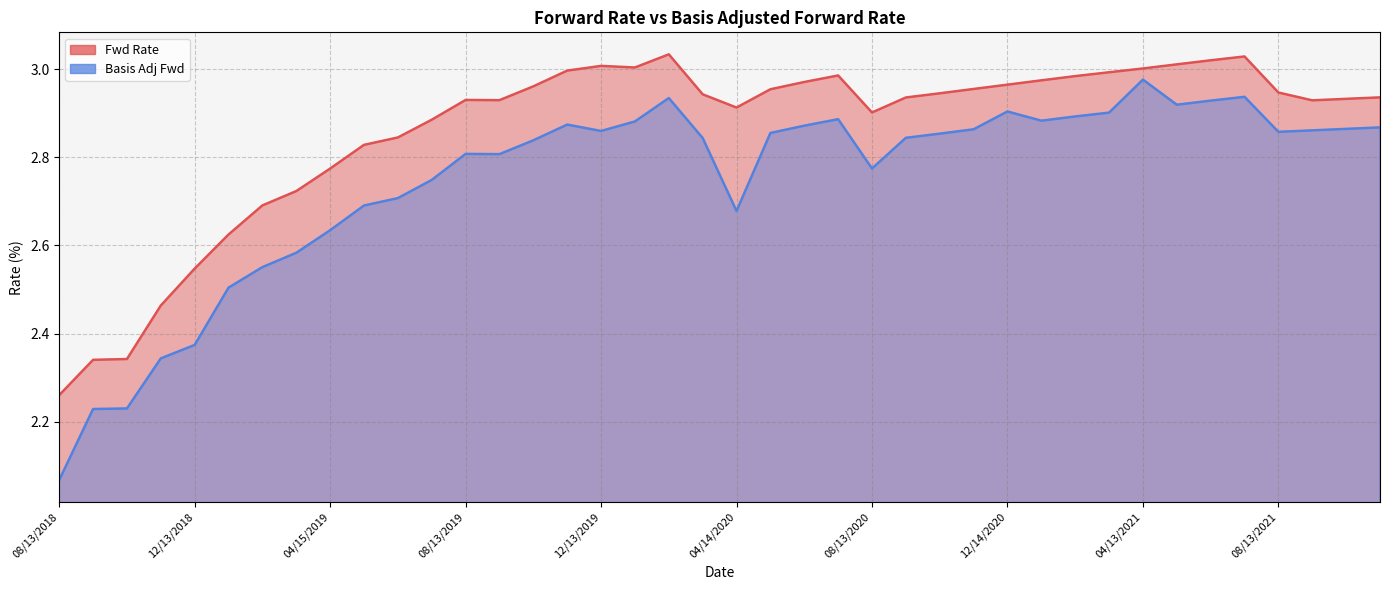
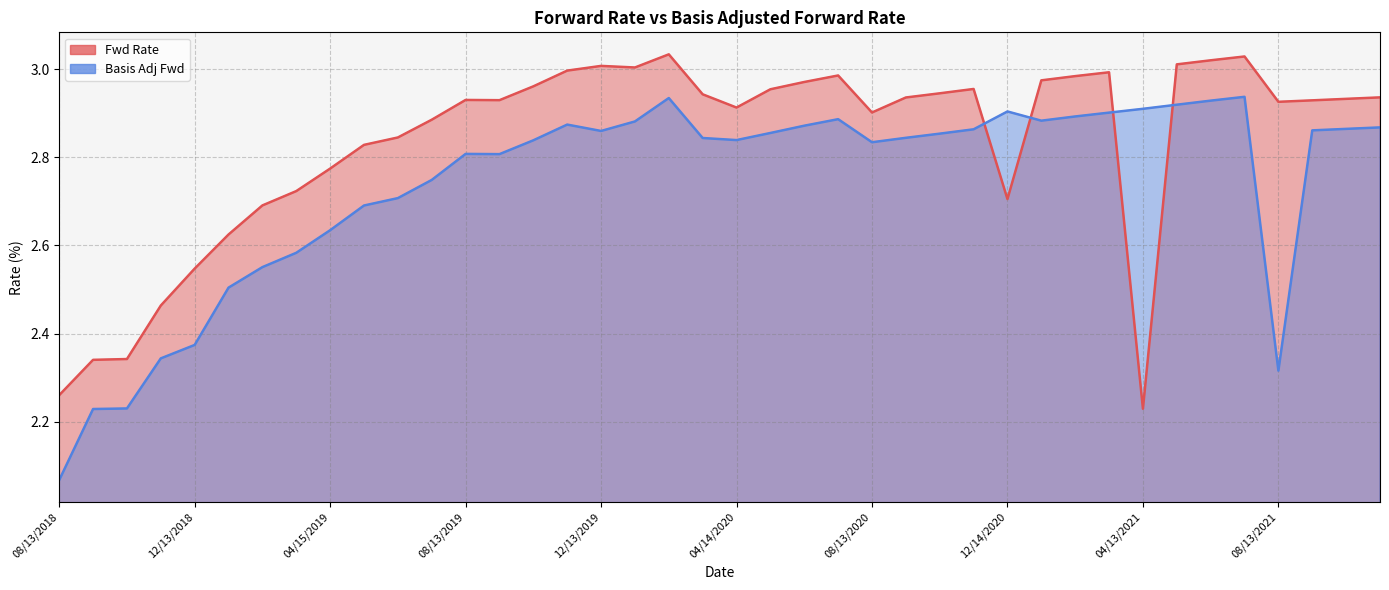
Basis Adj Fwd, 04/14/2020: 2.68 -> 2.84
Basis Adj Fwd, 08/13/2020: 2.77 -> 2.83
Fwd Rate, 12/14/2020: 2.97 -> 2.71
Fwd Rate, 04/13/2021: 3.00 -> 2.23
Basis Adj Fwd, 04/13/2021: 2.98 -> 2.91
Fwd Rate, 08/13/2021: 2.95 -> 2.93
Basis Adj Fwd, 08/13/2021: 2.86 -> 2.32
